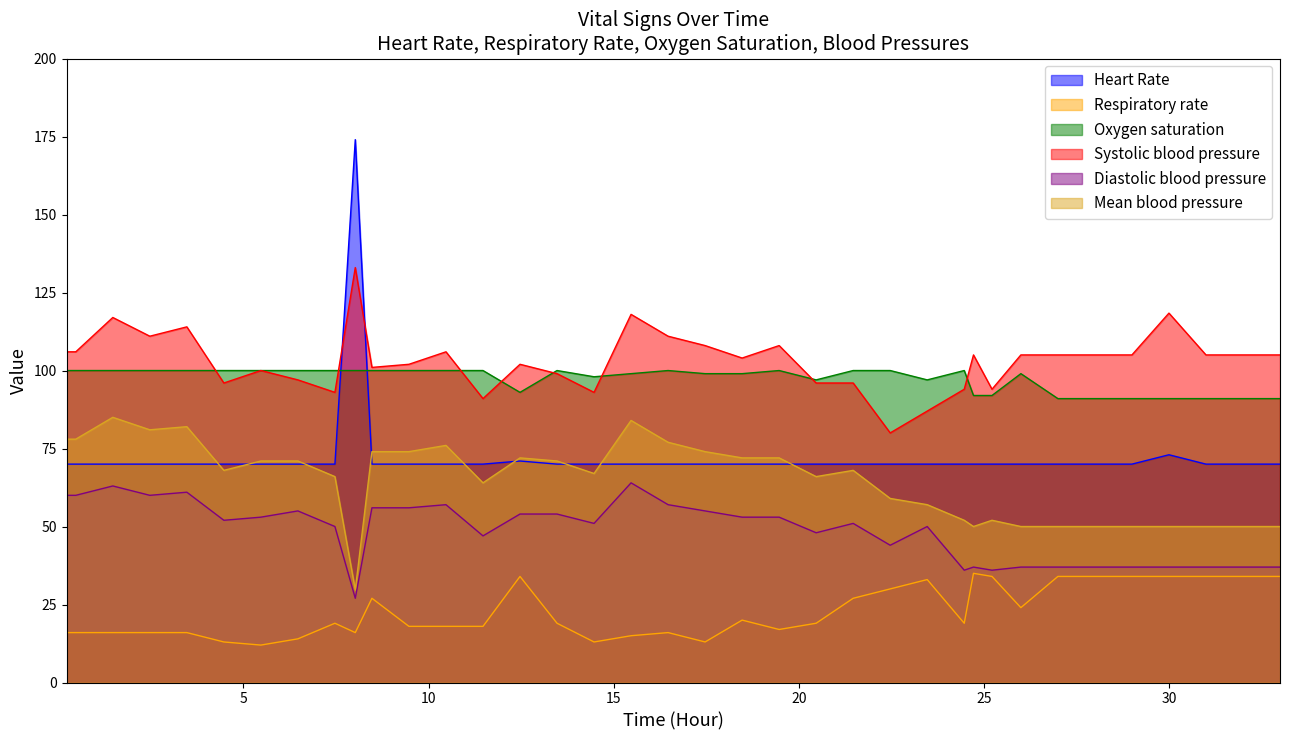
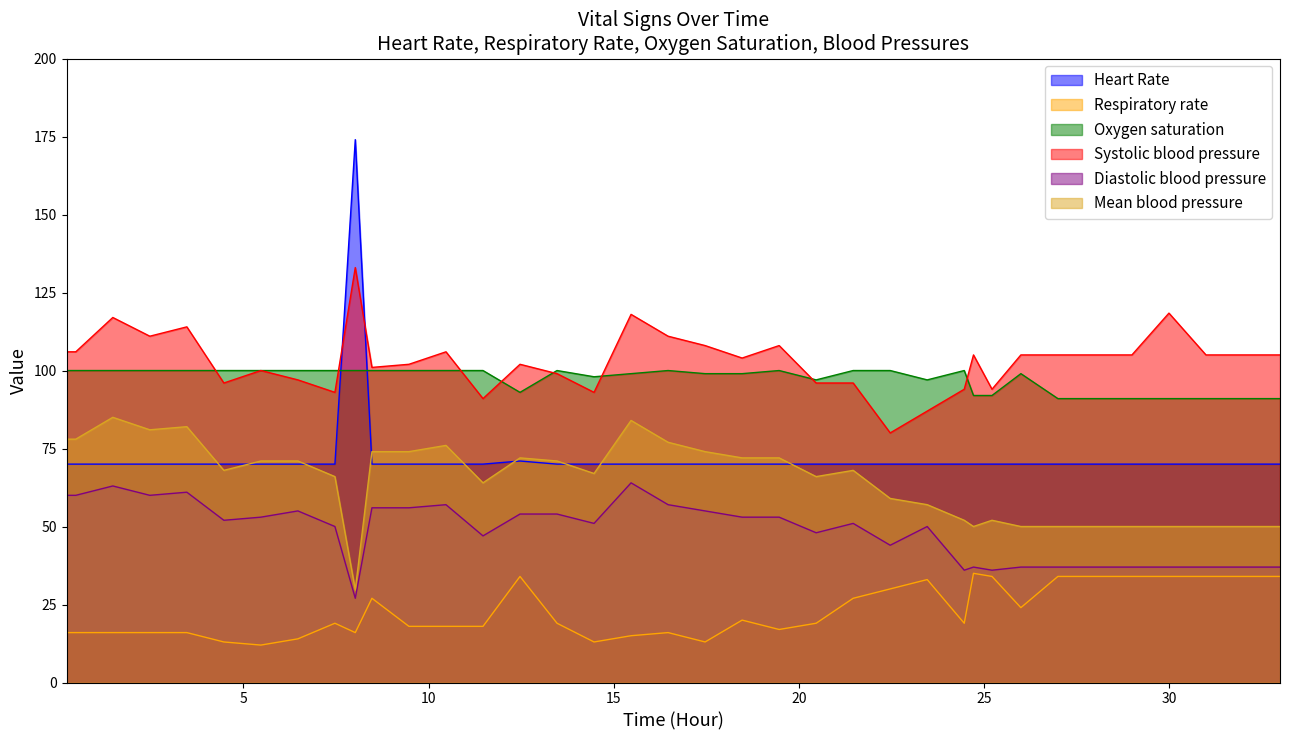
Heart Rate, 30: 73 -> 70
